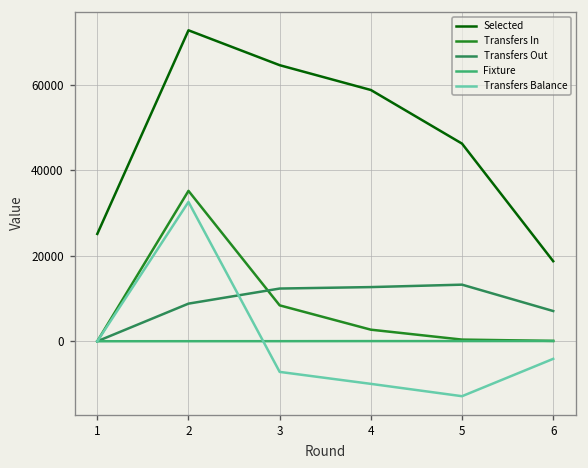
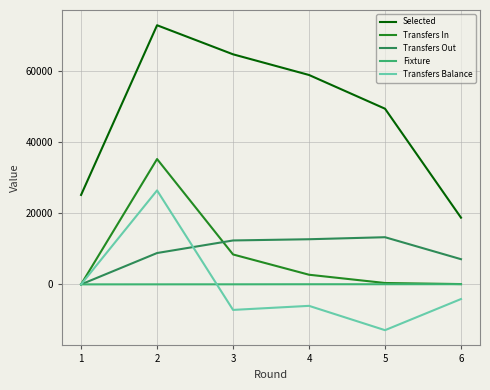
Transfers Balance, 2: 33000 -> 26000
Transfers Balance, 4: -10000 -> -6000
Selected, 5: 46000 -> 49000
